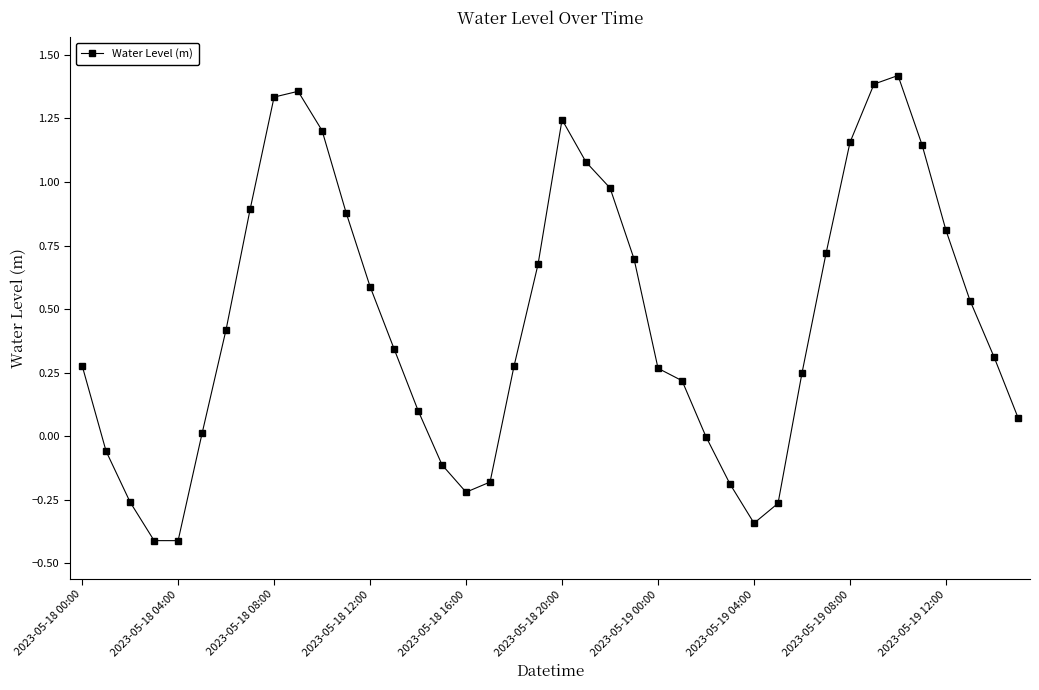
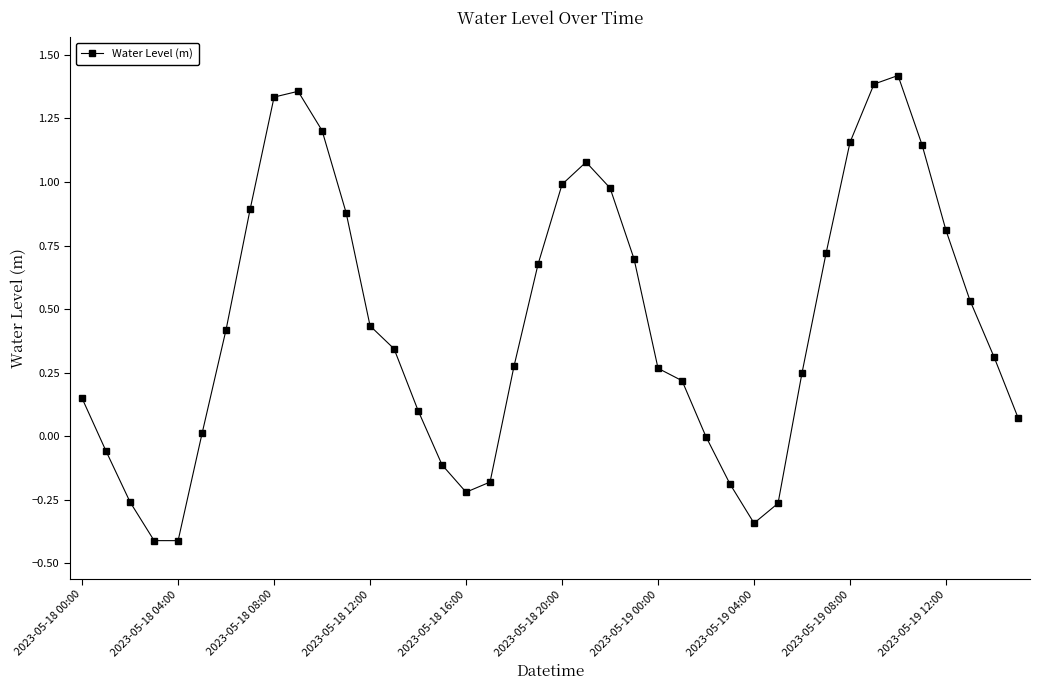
2023-05-18 00:00: 0.28 -> 0.15
2023-05-18 12:00: 0.59 -> 0.43
2023-05-18 20:00: 1.25 -> 0.99
